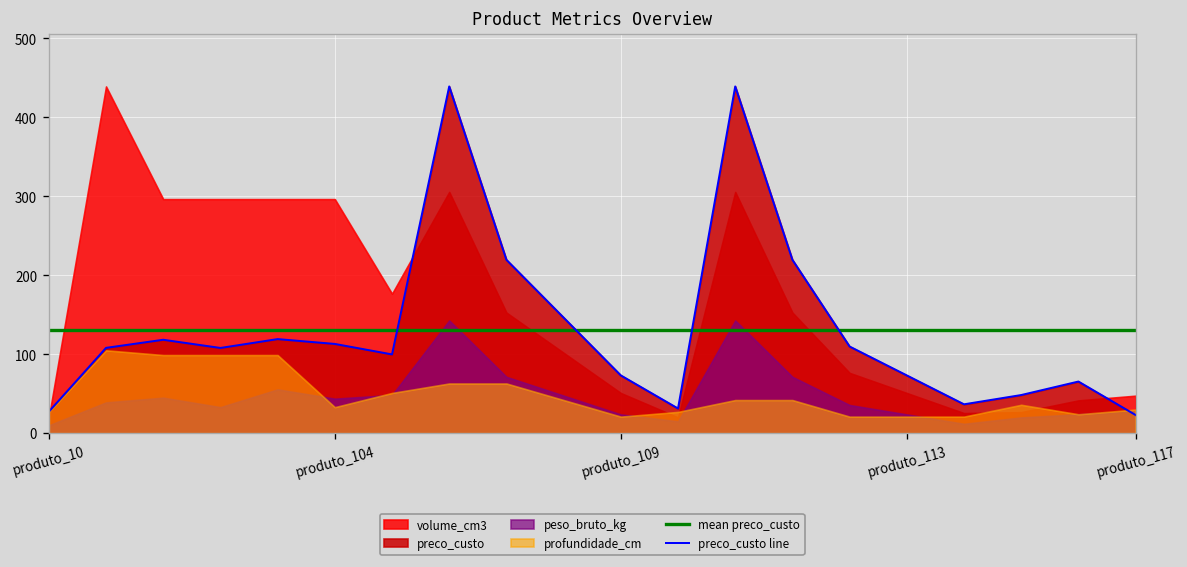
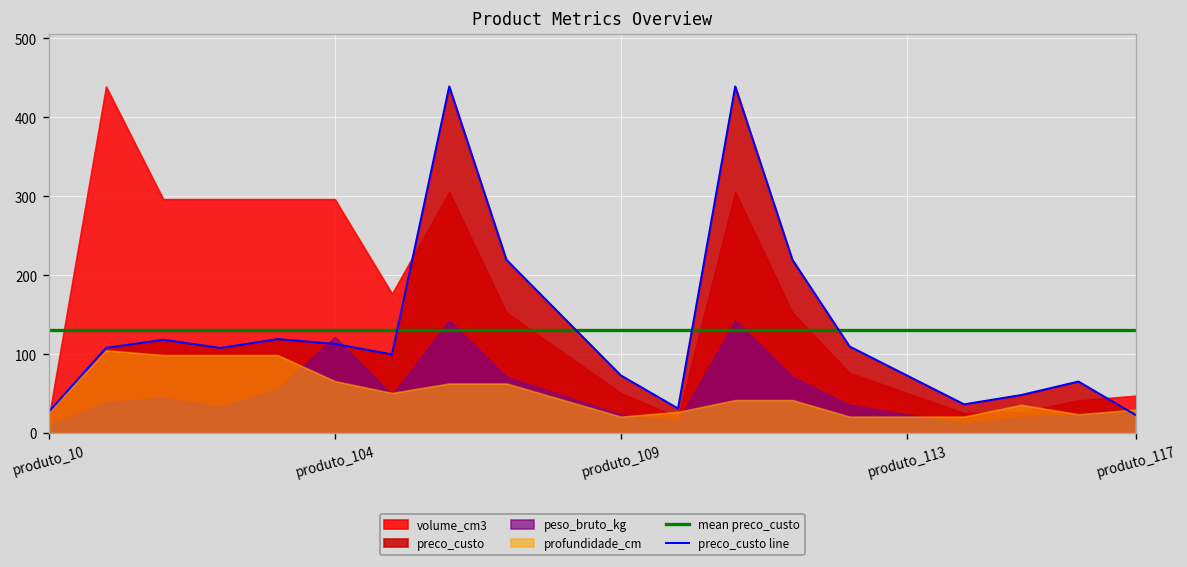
peso_bruto_kg, produto_104: 40 -> 120
profundidade_cm, produto_104: 30 -> 70
